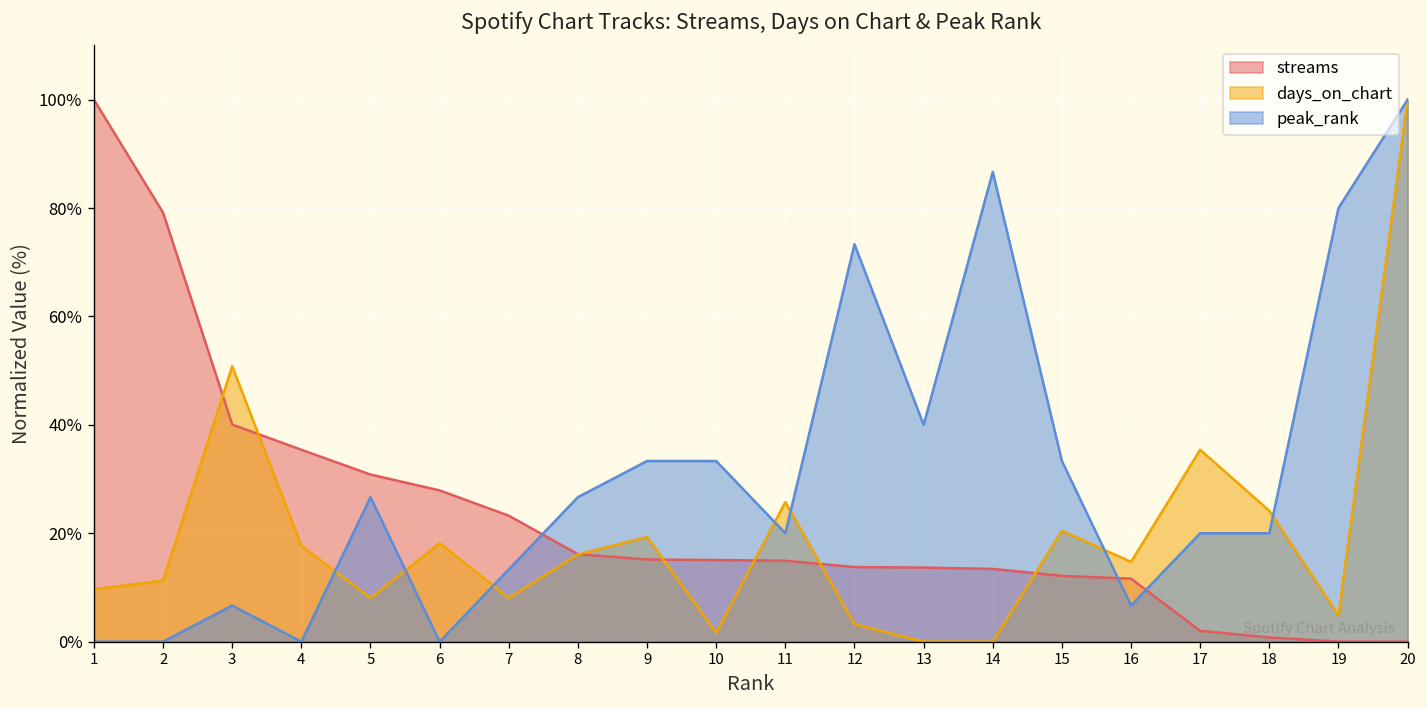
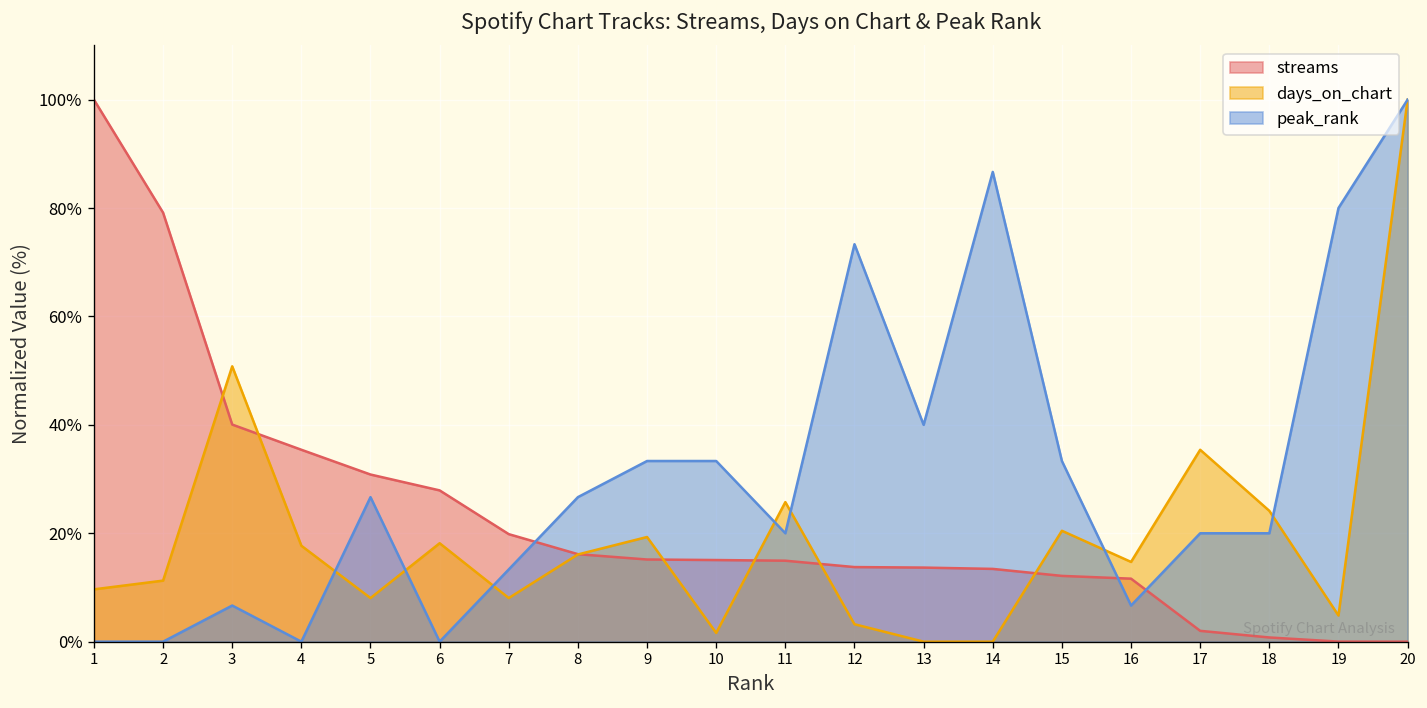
streams, 7: 23% -> 20%
